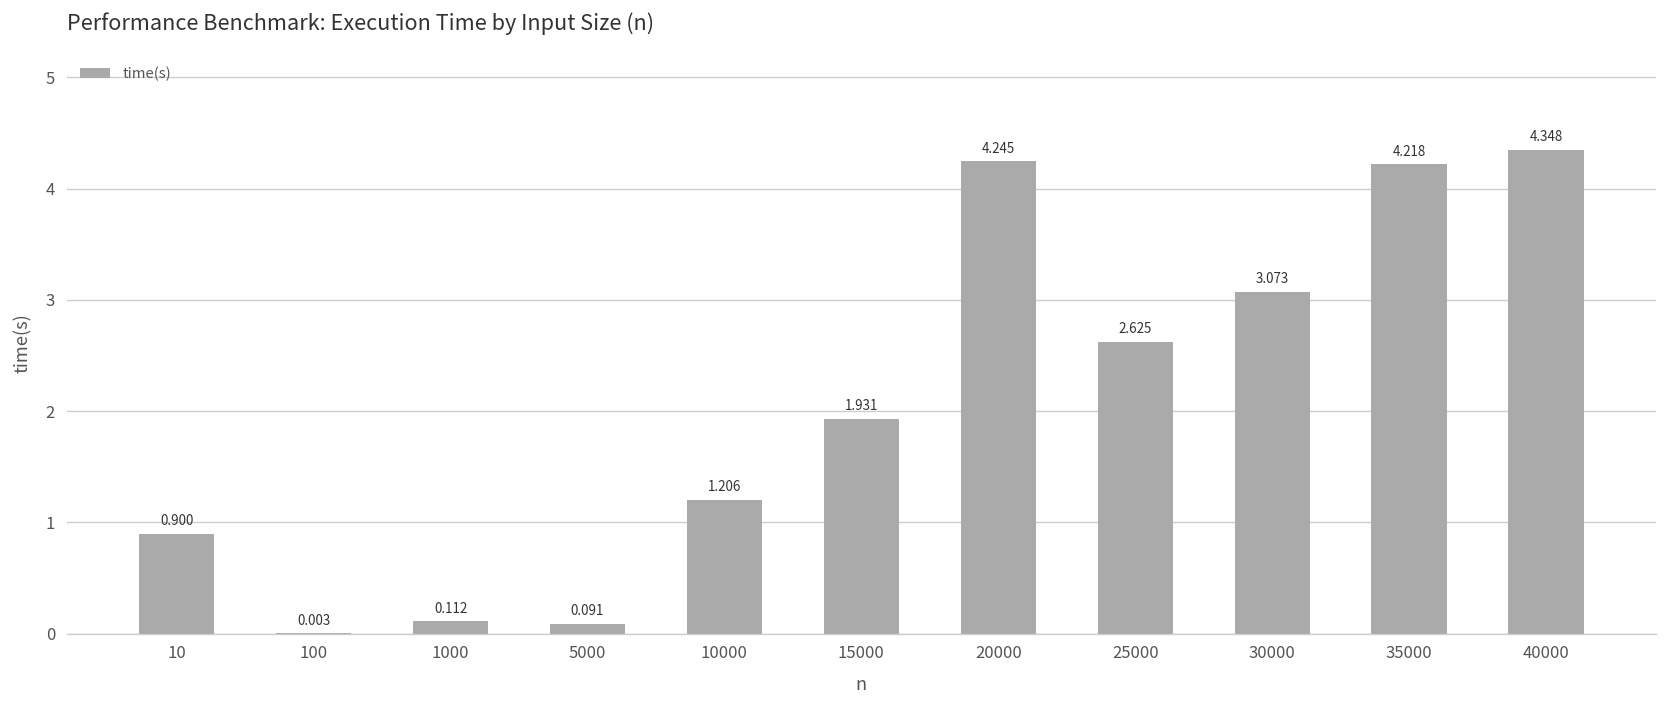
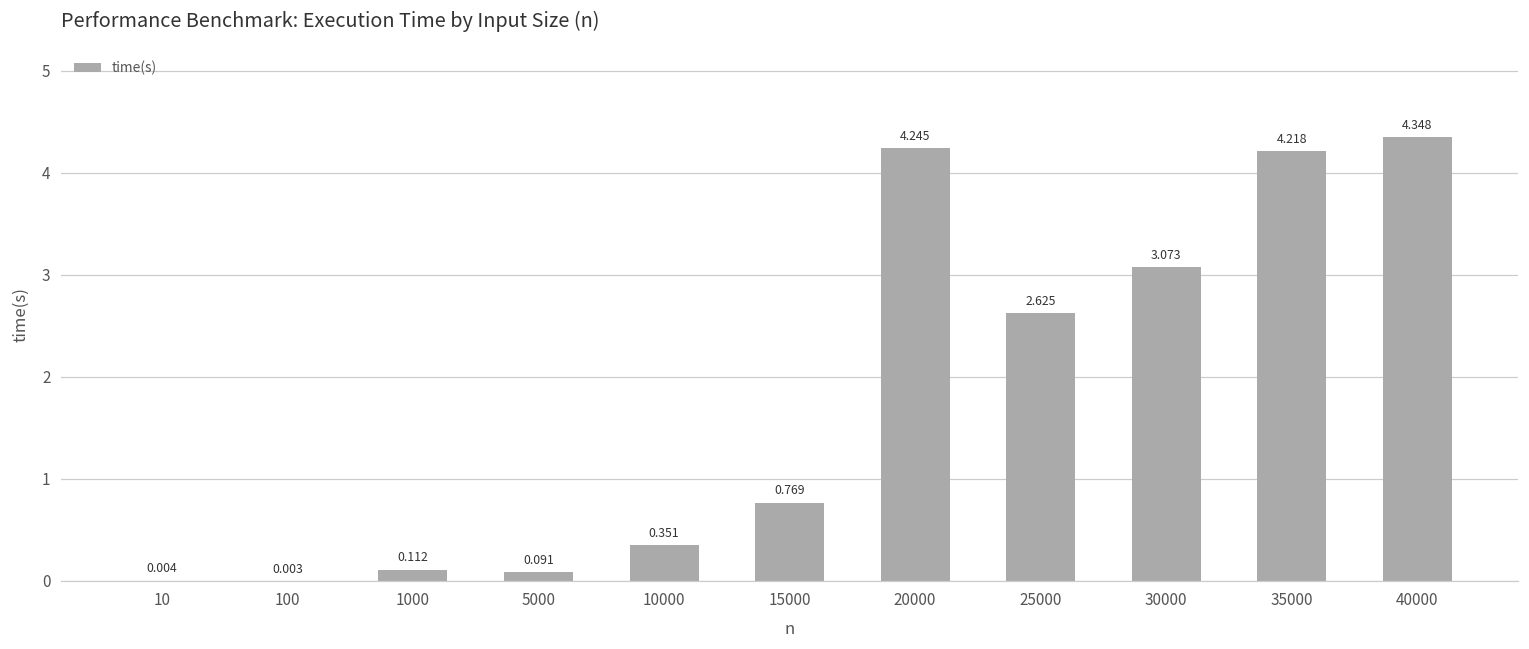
10: 0.900 -> 0.004
10000: 1.206 -> 0.351
15000: 1.931 -> 0.769
